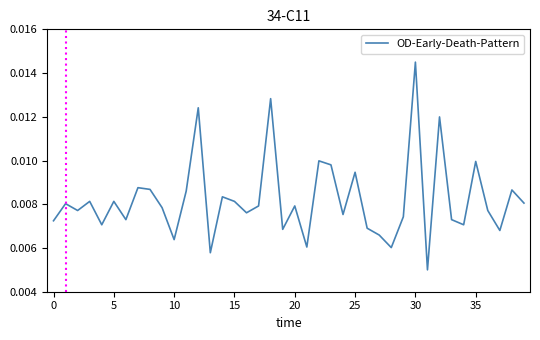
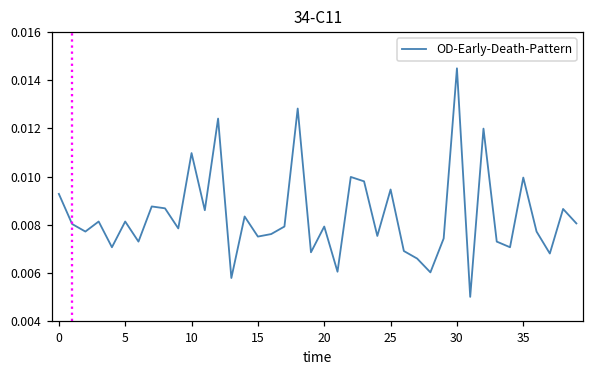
0: 0.0072 -> 0.0093
10: 0.0064 -> 0.0110
15: 0.0081 -> 0.0075
